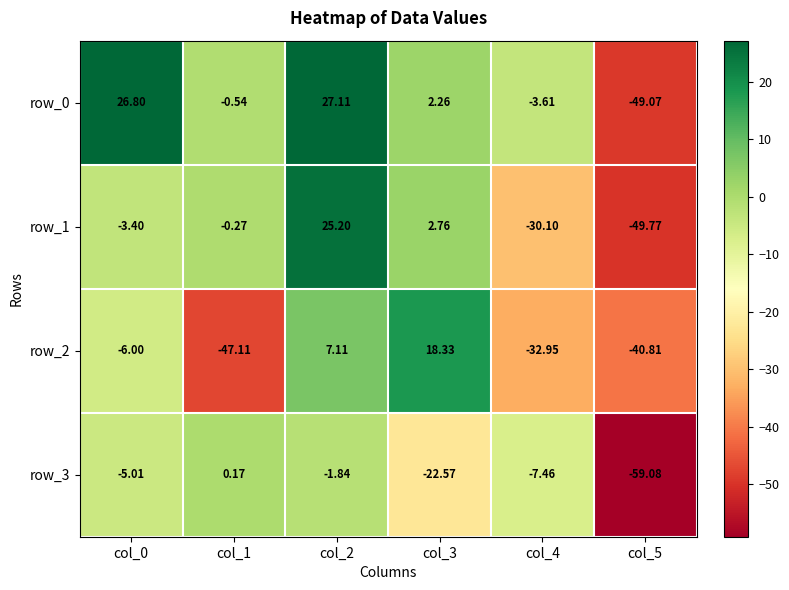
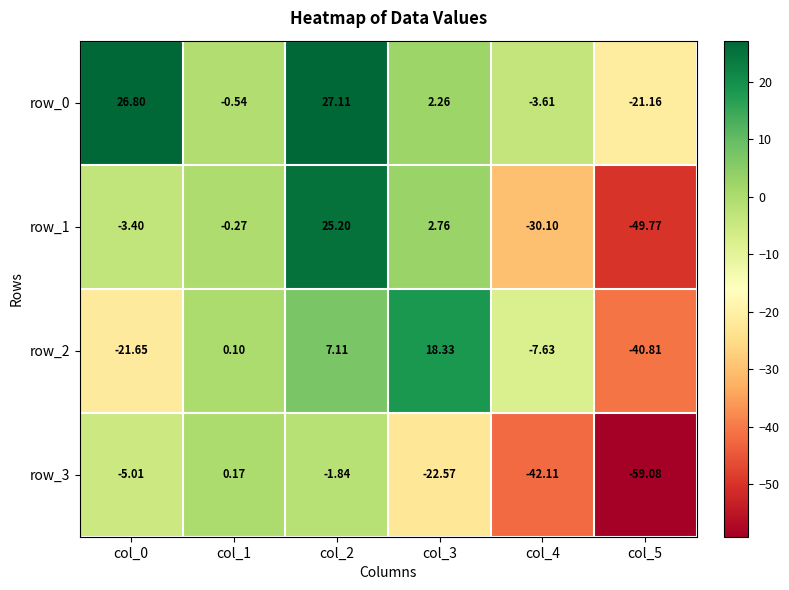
row_0, col_5: -49.07 -> -21.16
row_2, col_0: -6.00 -> -21.65
row_2, col_1: -47.11 -> 0.10
row_2, col_4: -32.95 -> -7.63
row_3, col_4: -7.46 -> -42.11
